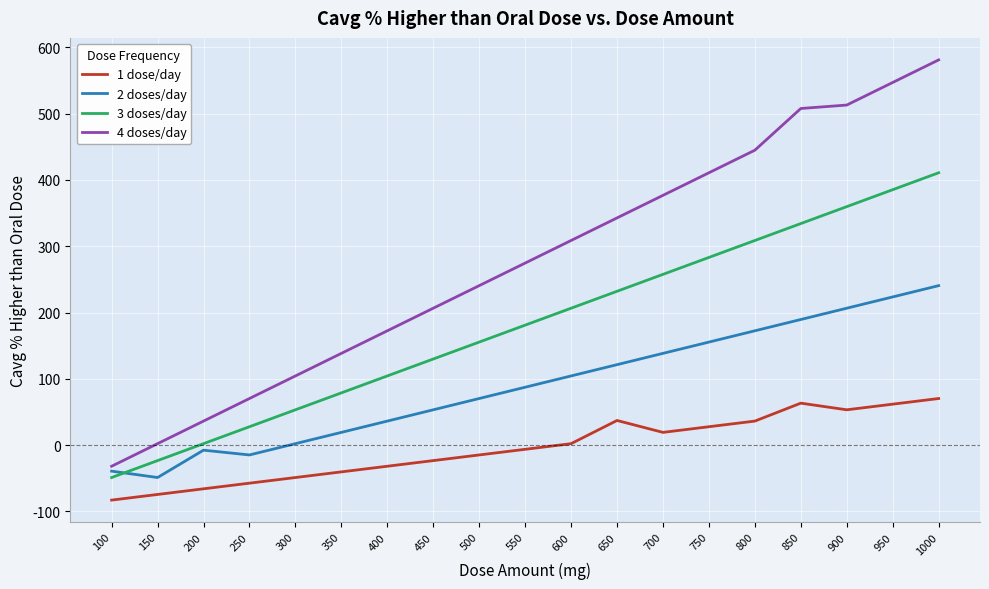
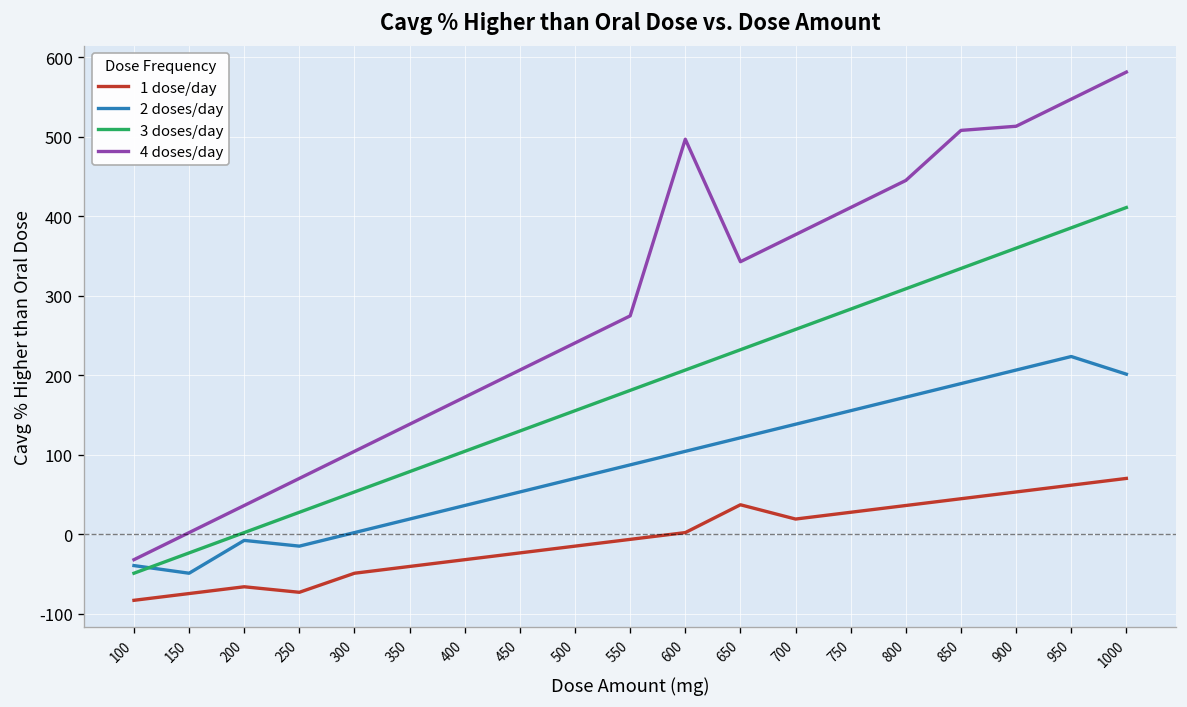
1 dose/day, 250: -60 -> -70
4 doses/day, 600: 310 -> 500
1 dose/day, 850: 60 -> 40
2 doses/day, 1000: 240 -> 200
